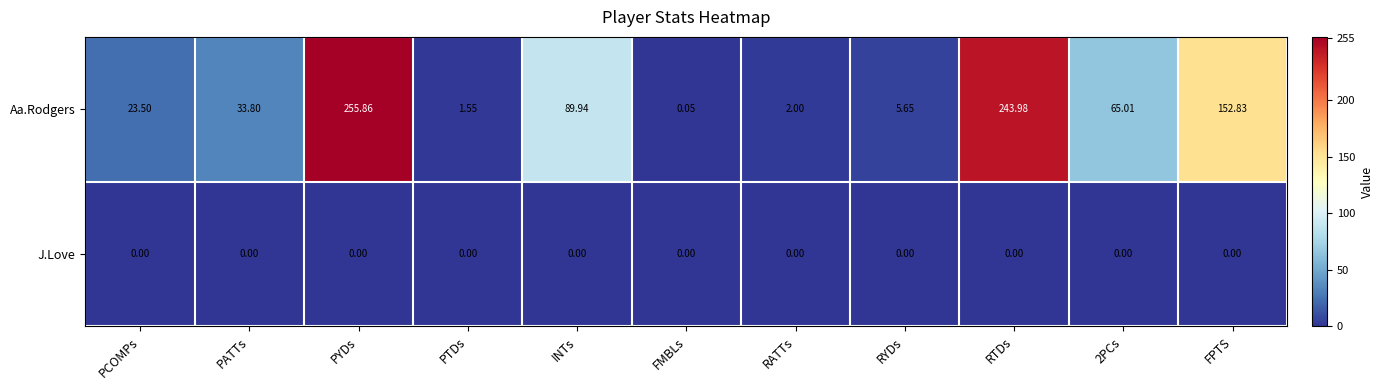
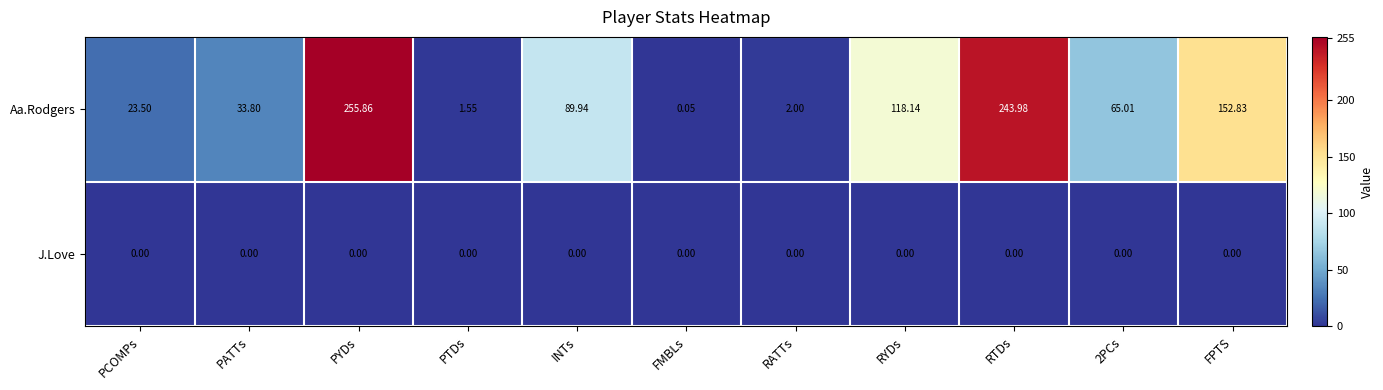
Aa.Rodgers, RYDs: 5.65 -> 118.14
